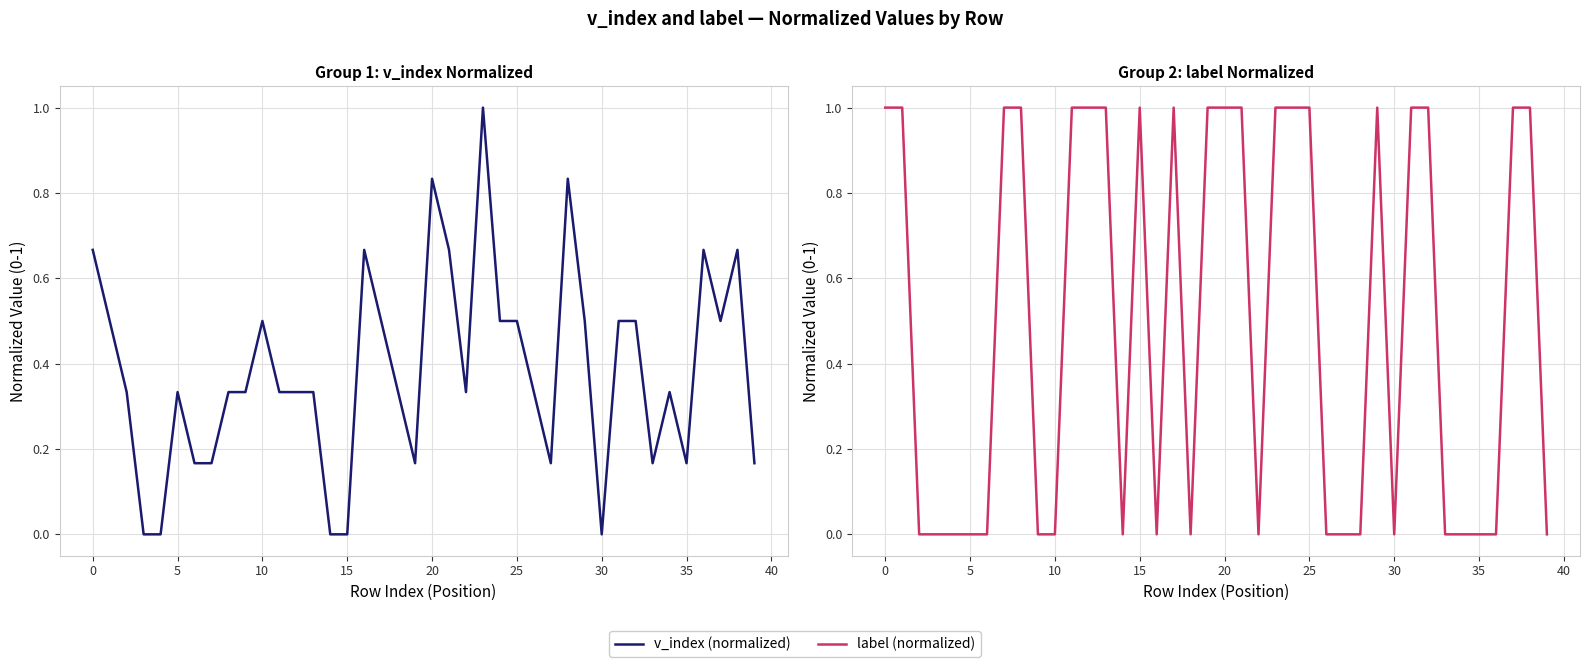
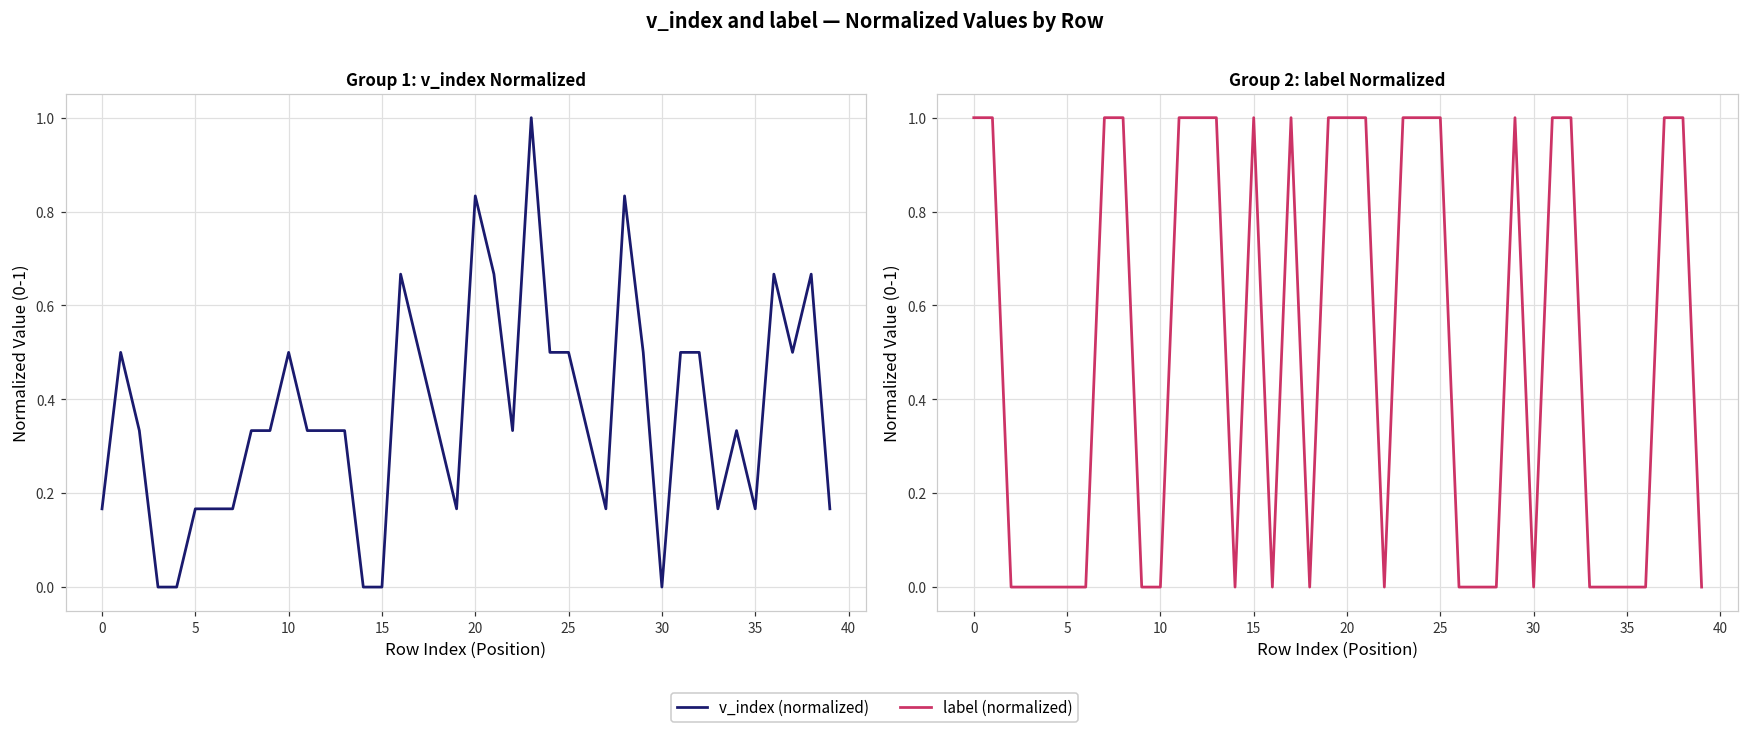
Group 1: v_index Normalized, 0: 0.67 -> 0.17
Group 1: v_index Normalized, 5: 0.33 -> 0.17
